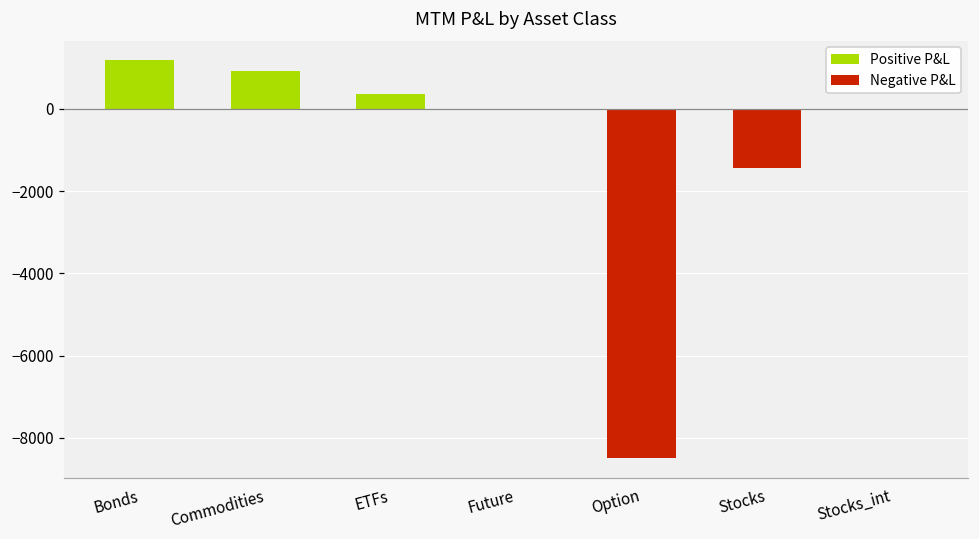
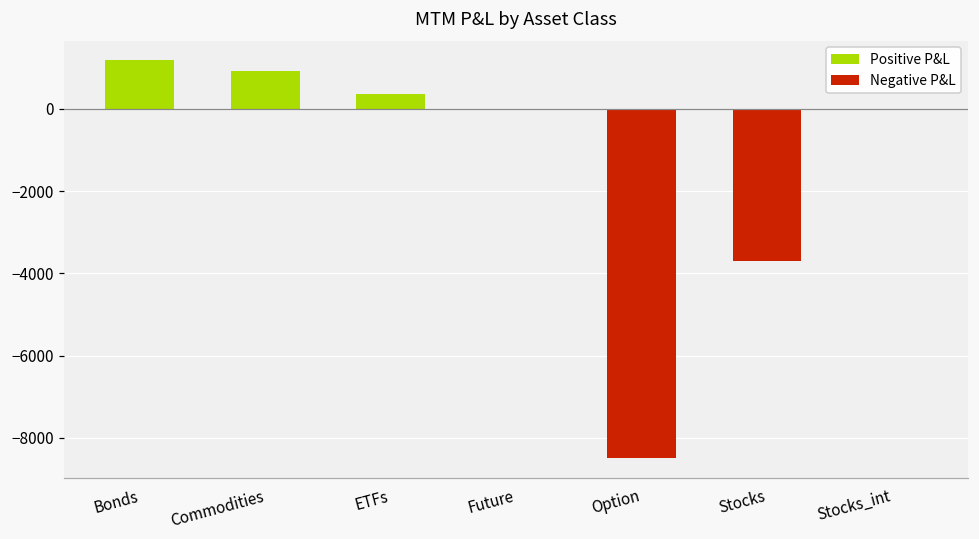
Stocks: -1400 -> -3700
